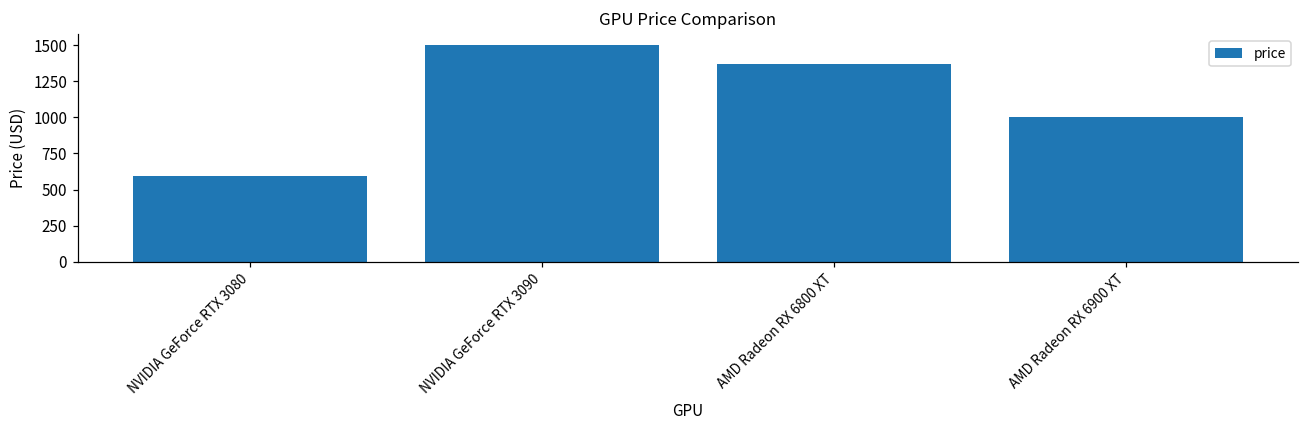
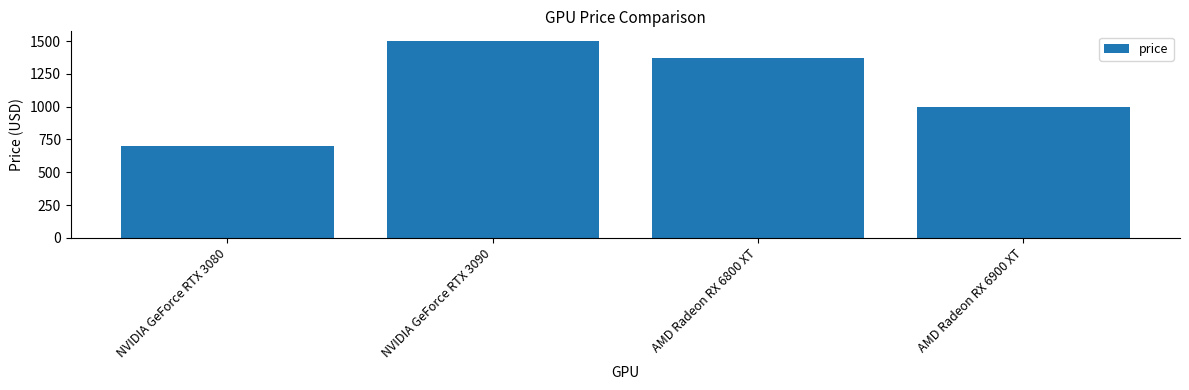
NVIDIA GeForce RTX 3080: 590 -> 700
